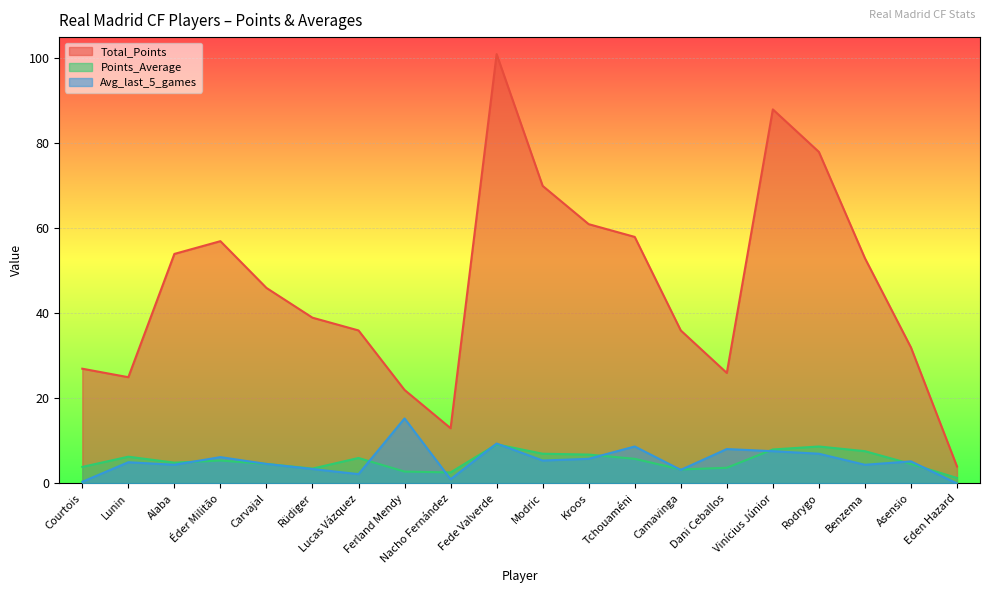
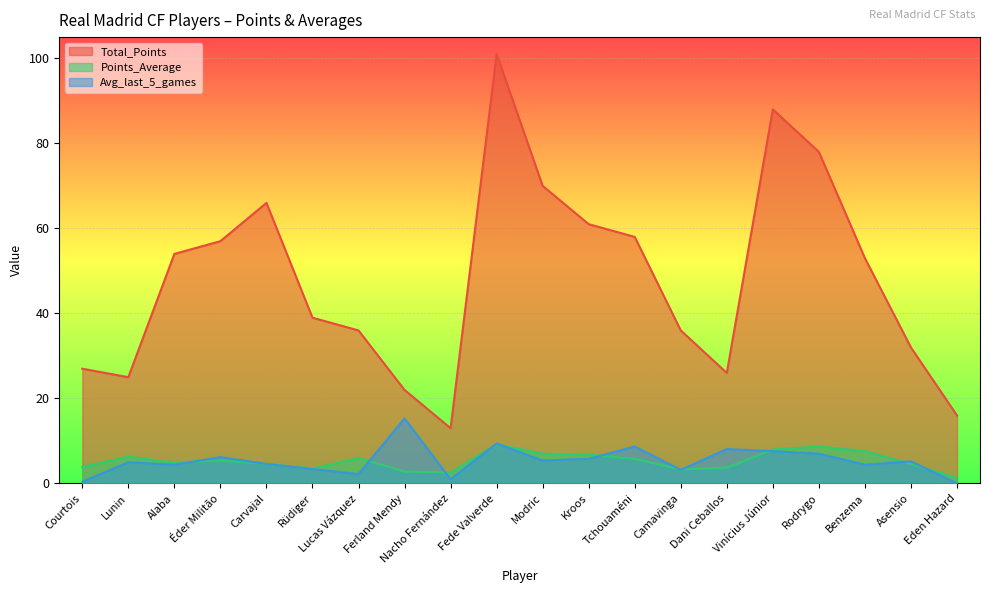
Total_Points, Carvajal: 46 -> 66
Total_Points, Eden Hazard: 4 -> 16
